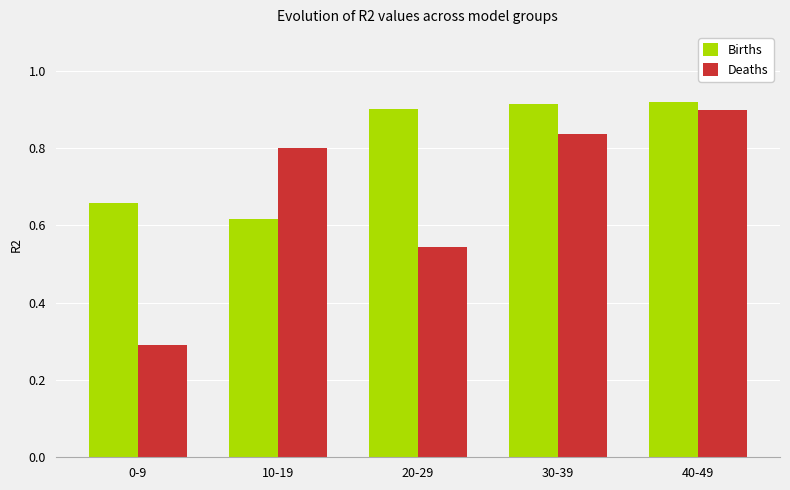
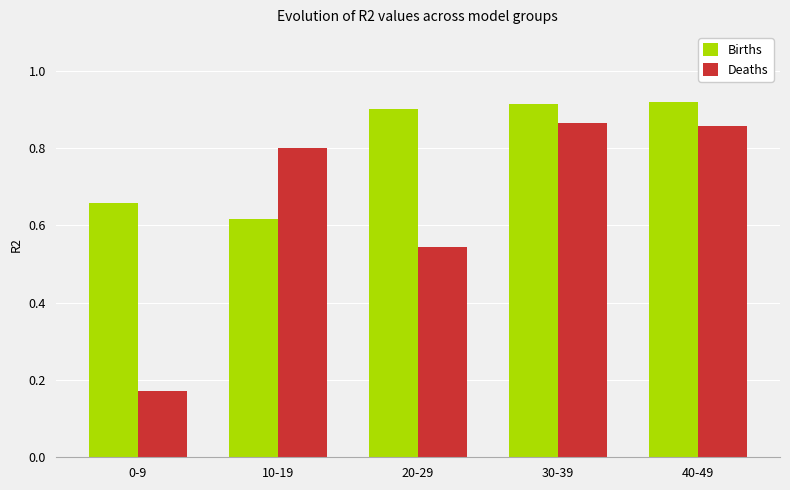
Deaths, 0-9: 0.29 -> 0.17
Deaths, 30-39: 0.84 -> 0.86
Deaths, 40-49: 0.90 -> 0.86
